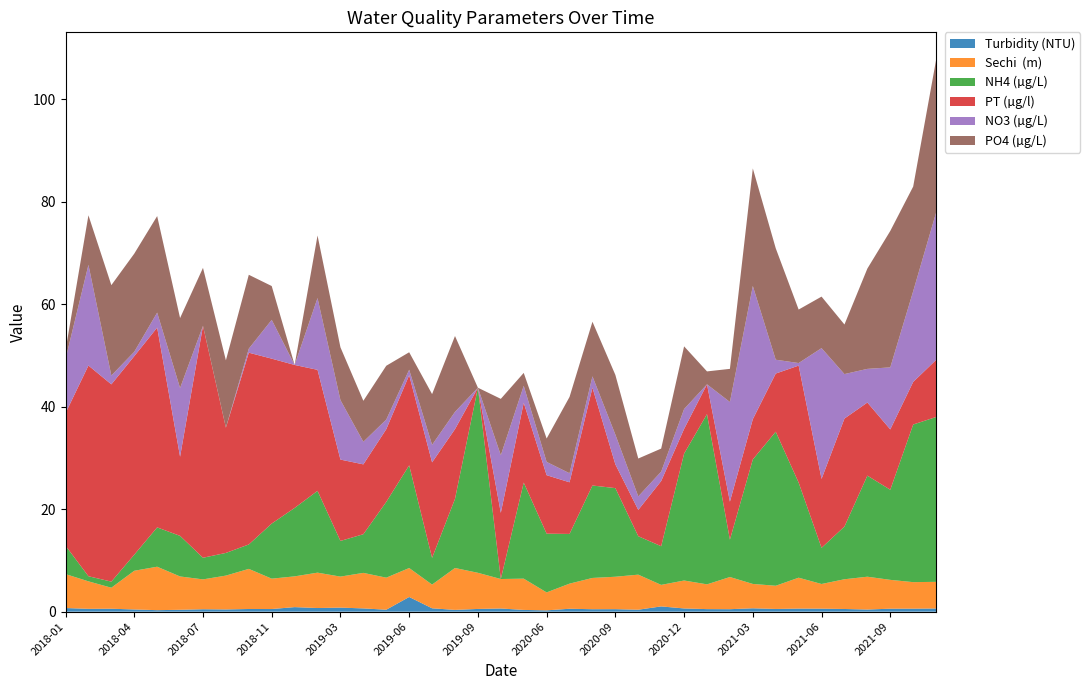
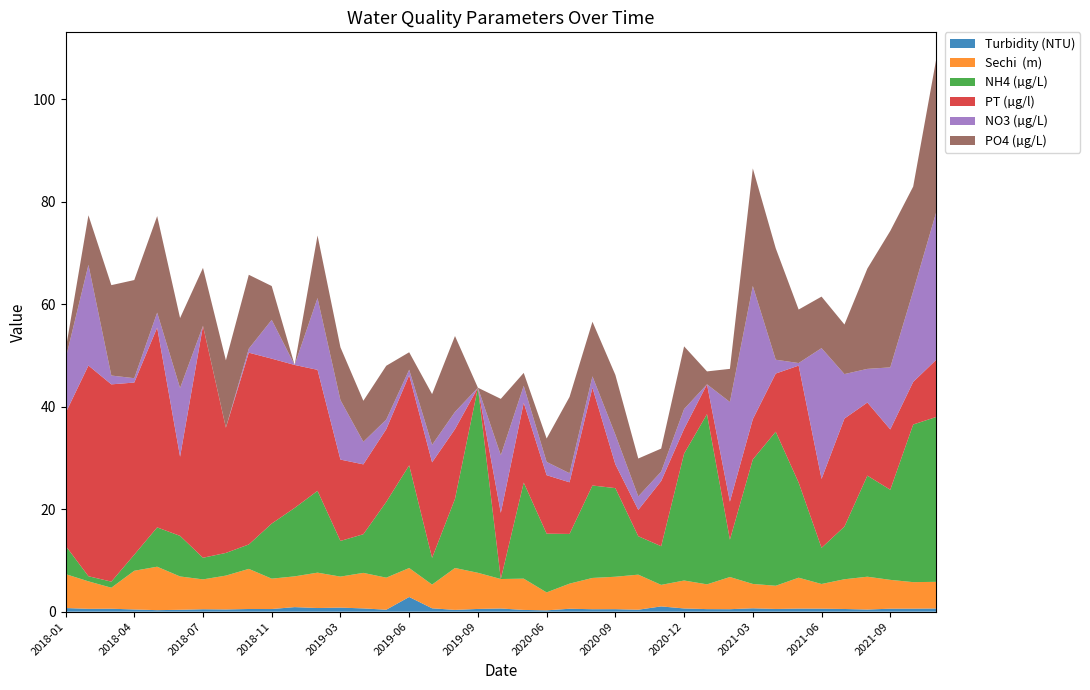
PT (µg/l), 2018-04: 39 -> 34
